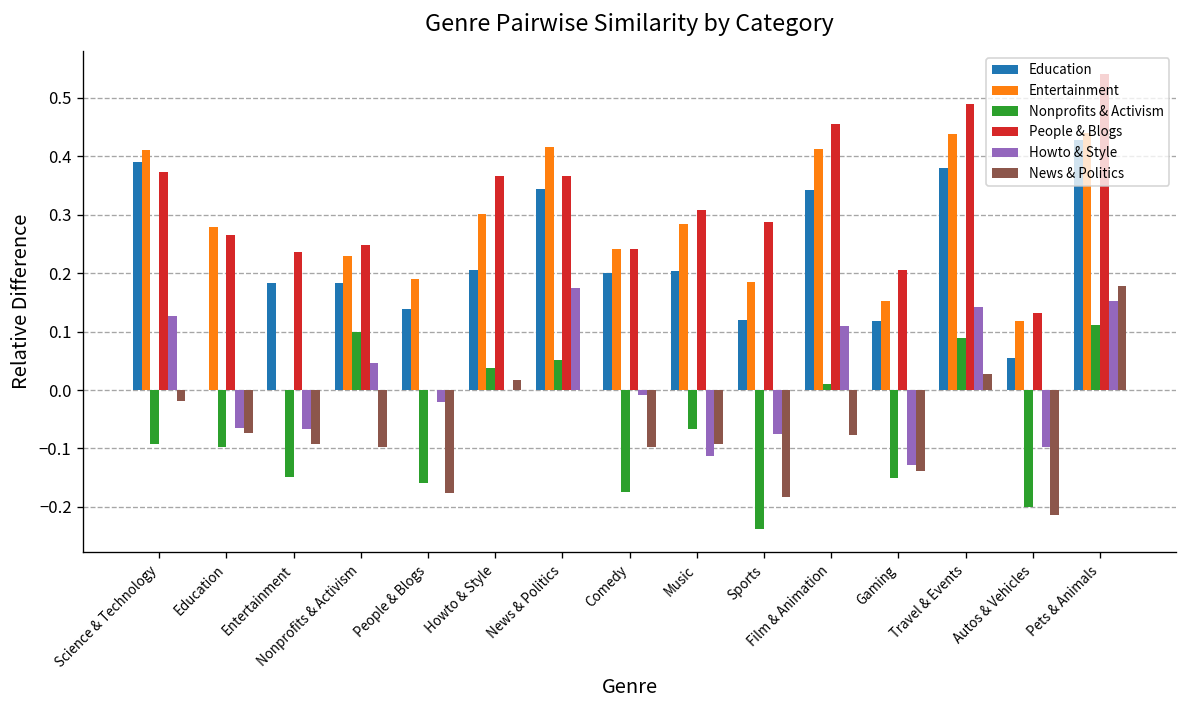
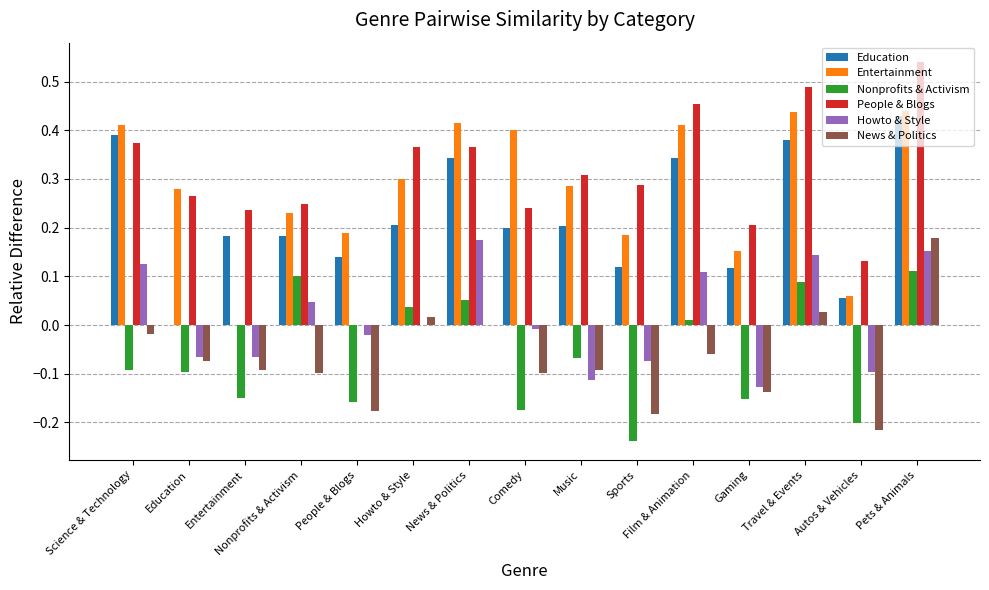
Entertainment, Comedy: 0.24 -> 0.40
News & Politics, Film & Animation: -0.08 -> -0.06
Entertainment, Autos & Vehicles: 0.12 -> 0.06
